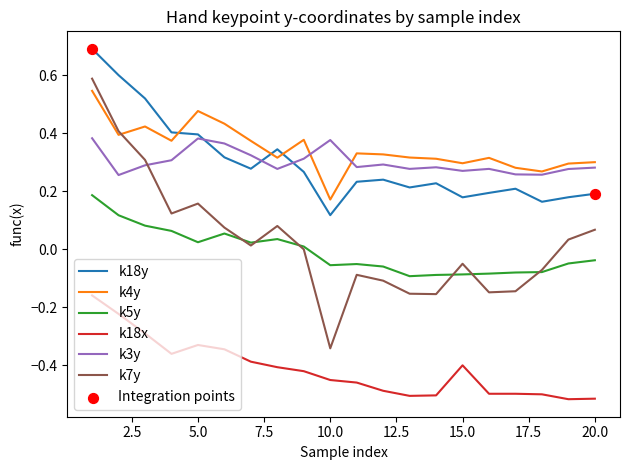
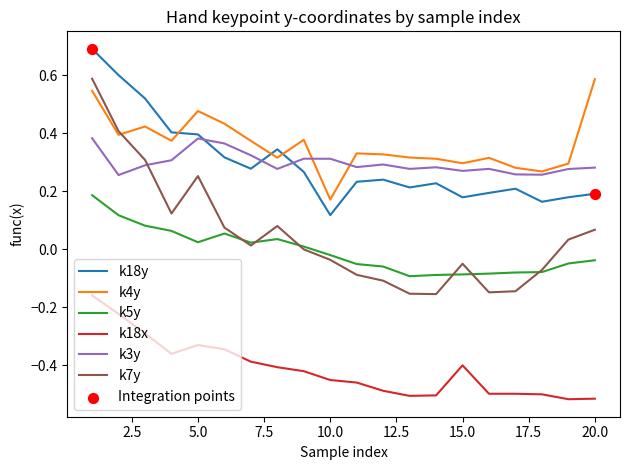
k7y, 5.0: 0.16 -> 0.25
k5y, 10.0: -0.05 -> -0.02
k3y, 10.0: 0.38 -> 0.31
k7y, 10.0: -0.34 -> -0.04
k4y, 20.0: 0.30 -> 0.59
